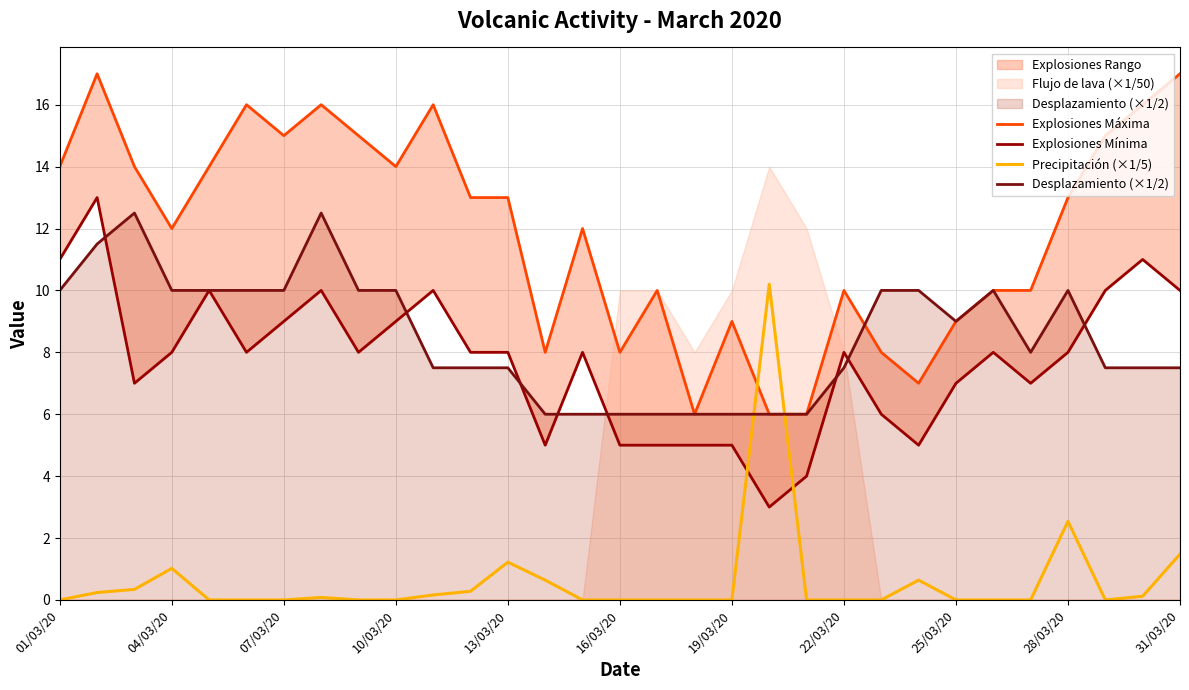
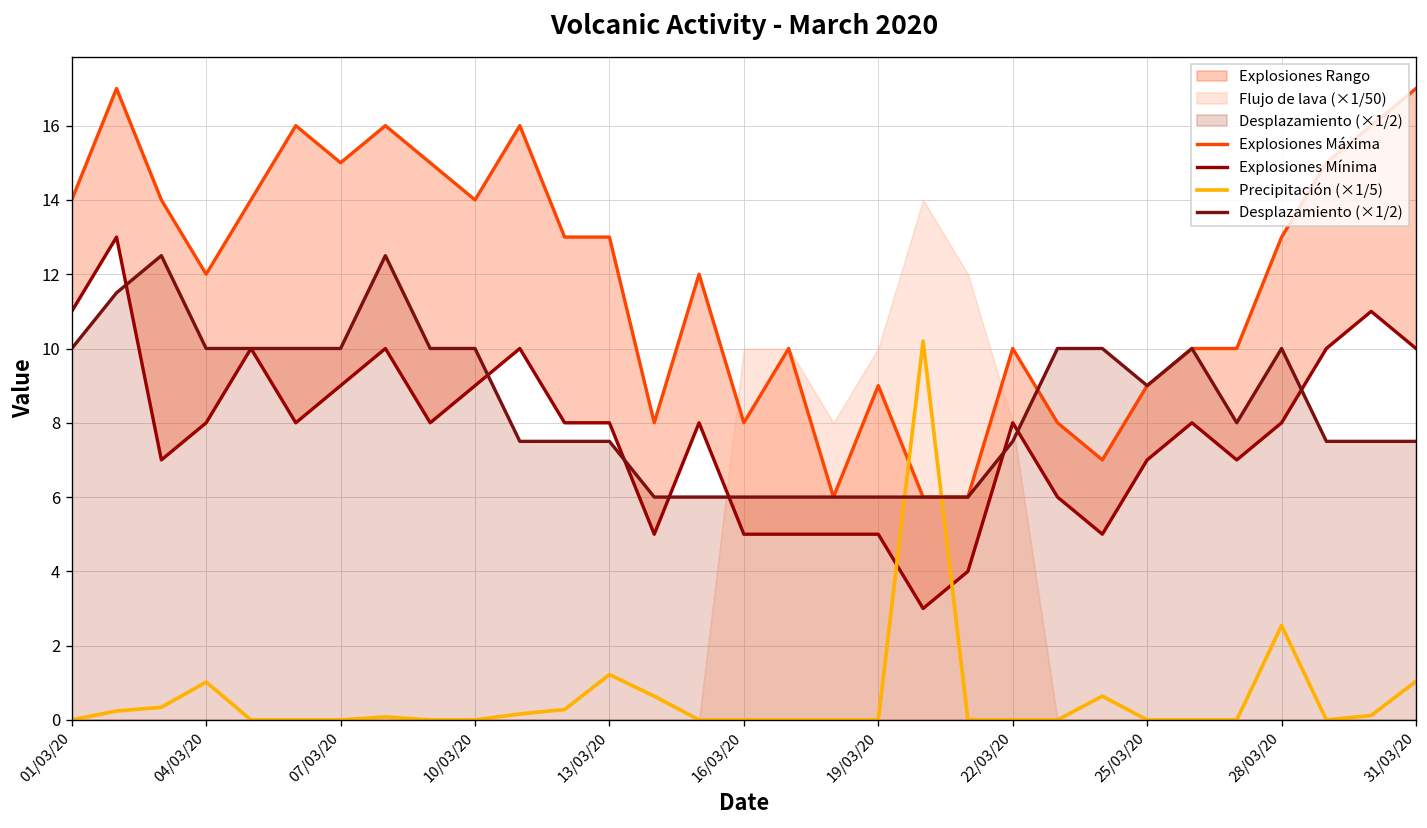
Precipitación (×1/5), 31/03/20: 1.5 -> 1.0
